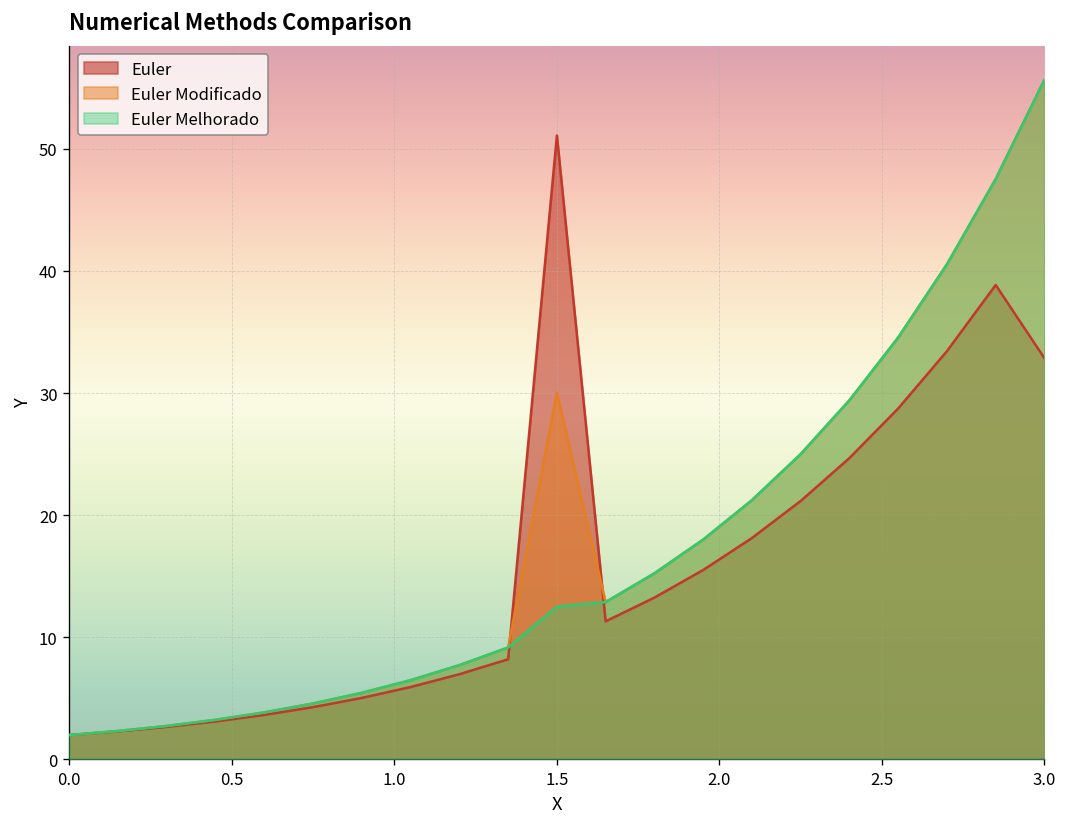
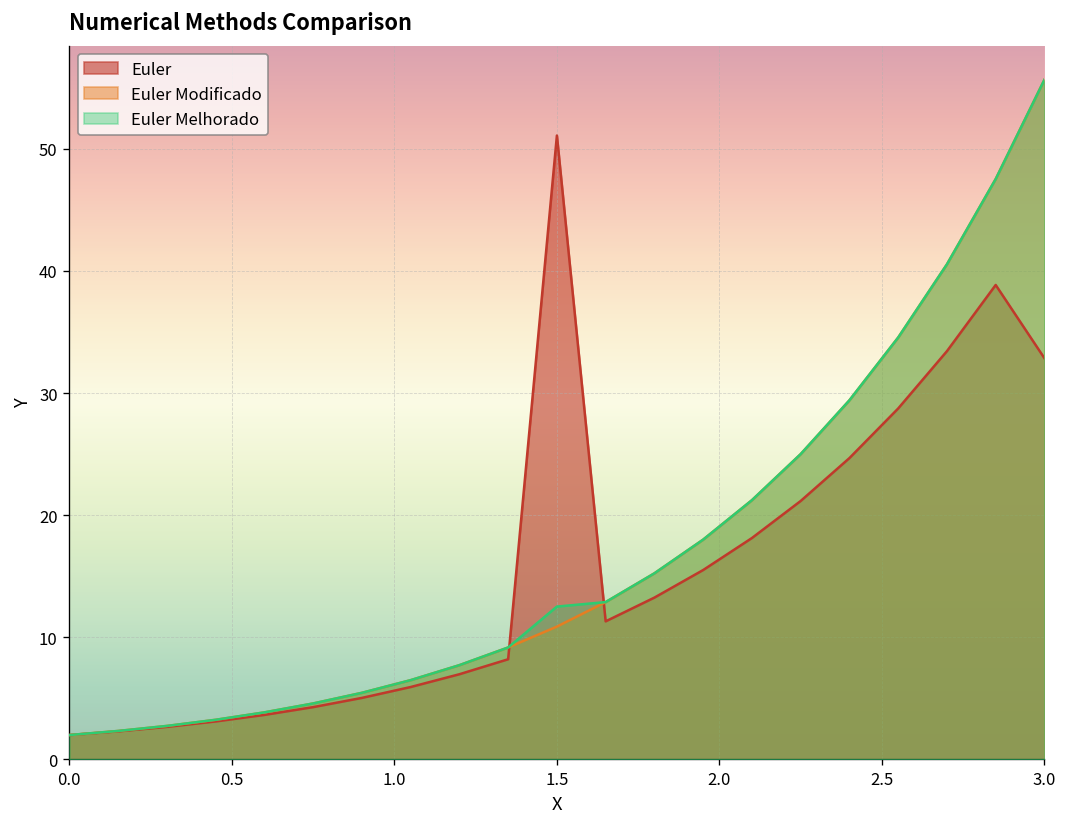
Euler Modificado, 1.5: 30.0 -> 10.9
